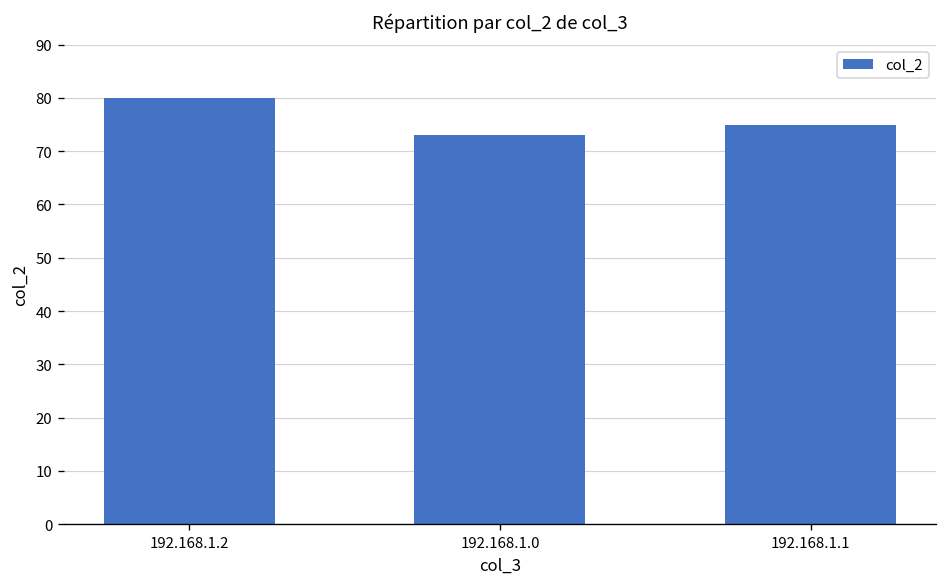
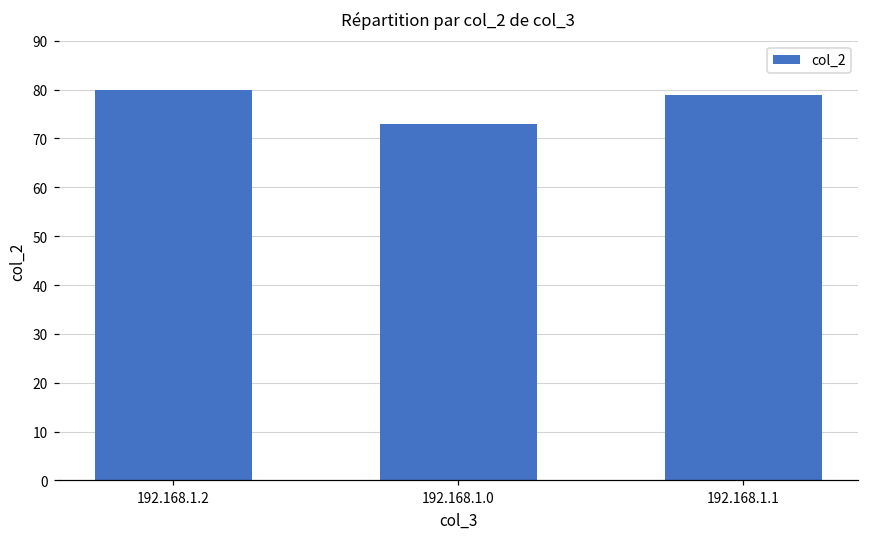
192.168.1.1: 75 -> 79
